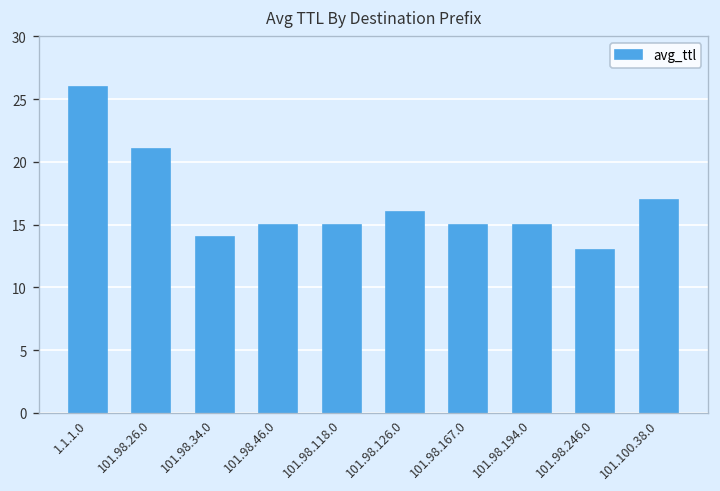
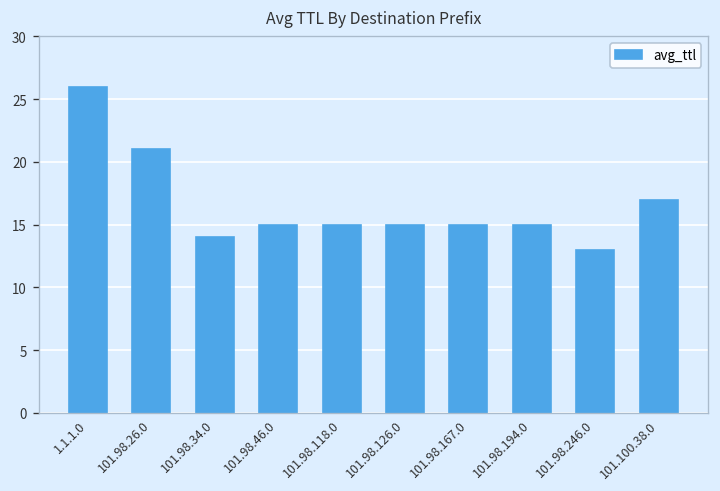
101.98.126.0: 16 -> 15
